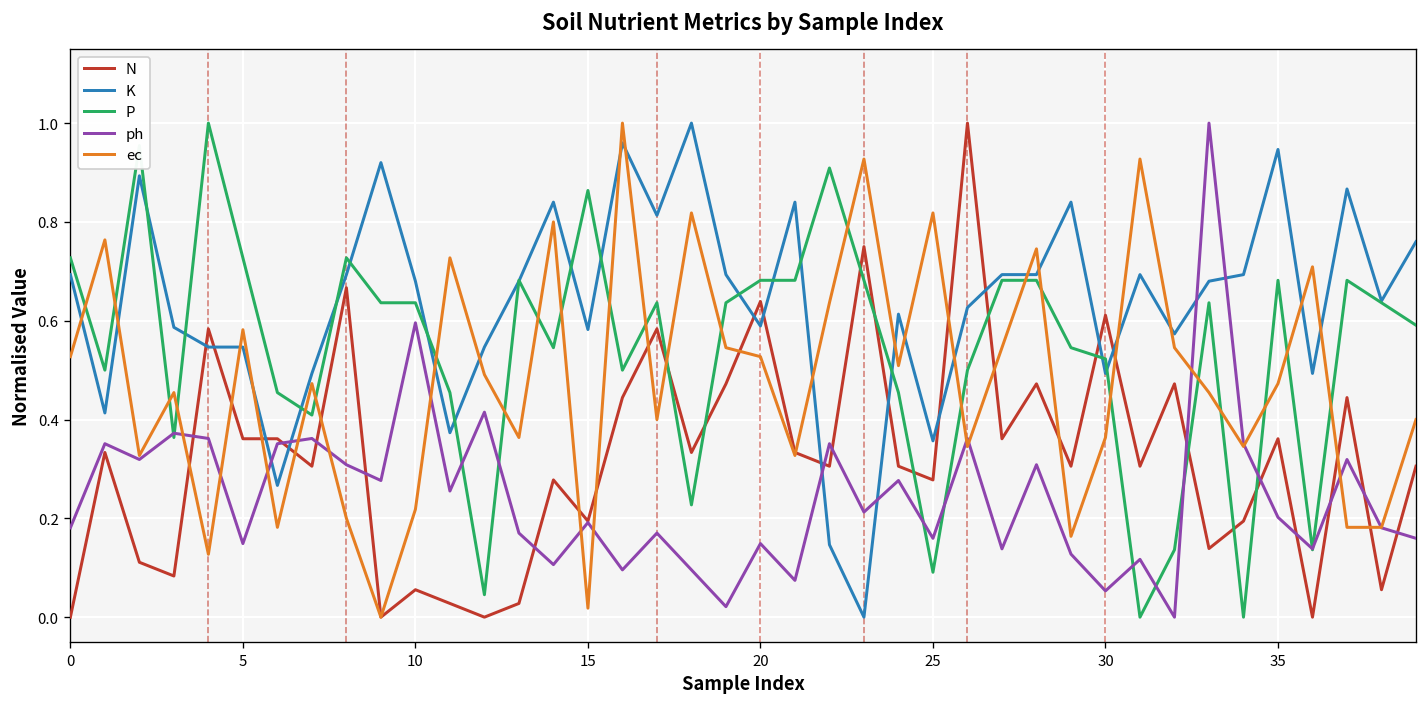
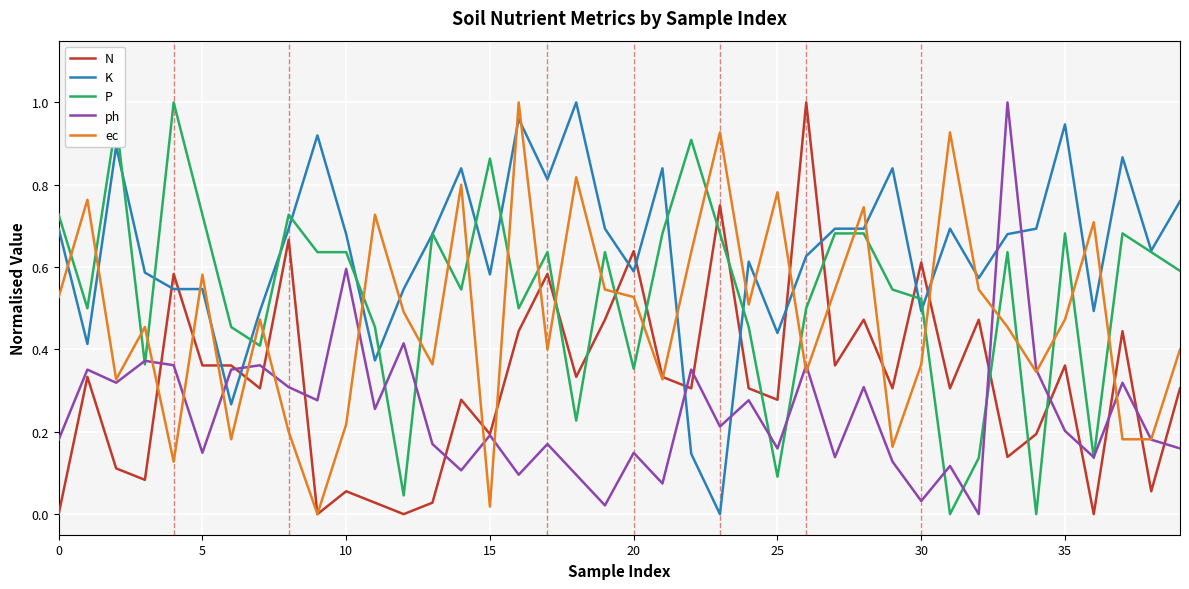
P, 20: 0.68 -> 0.35
K, 25: 0.36 -> 0.44
ec, 25: 0.82 -> 0.78
ph, 30: 0.05 -> 0.03
